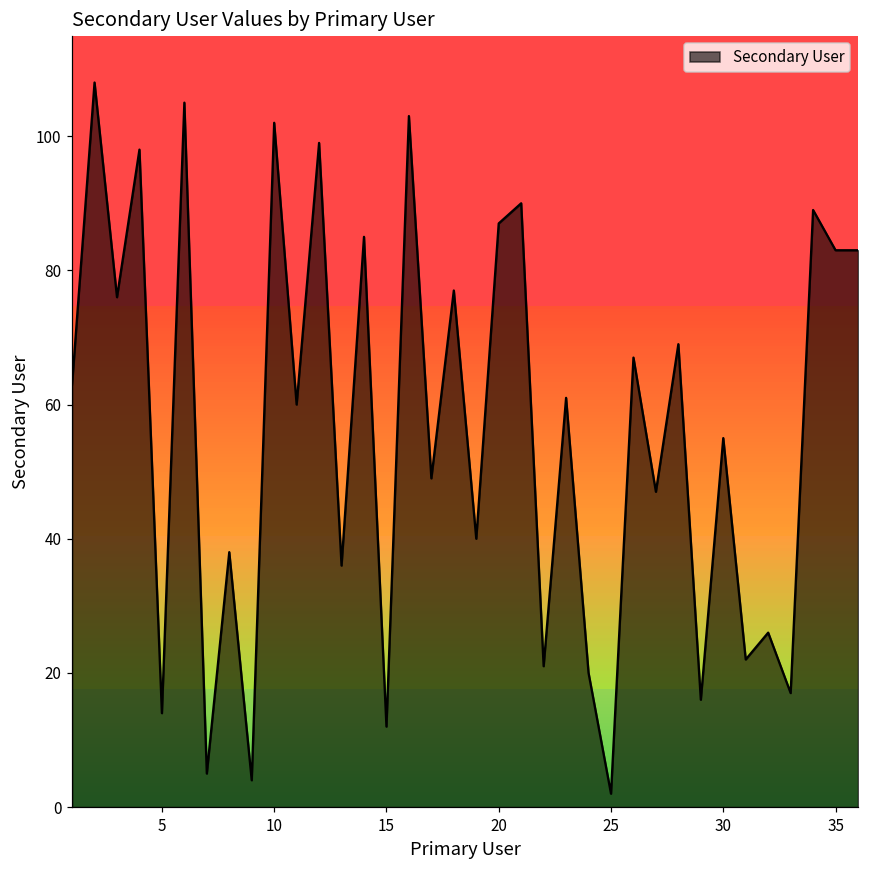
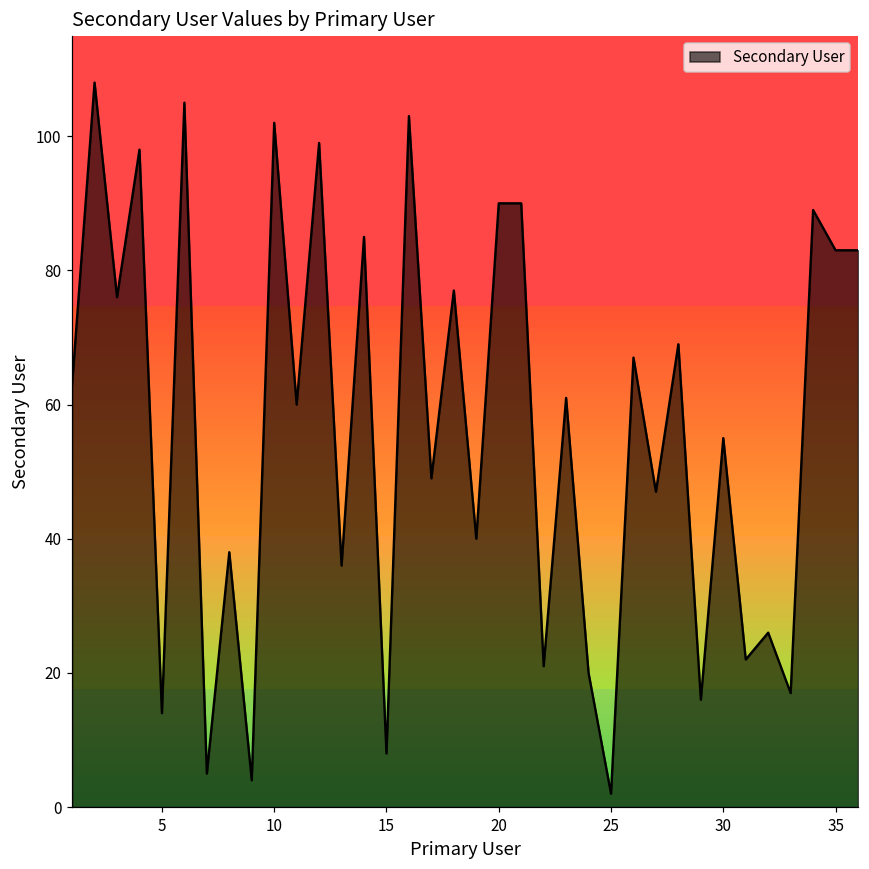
15: 12 -> 8
20: 87 -> 90
